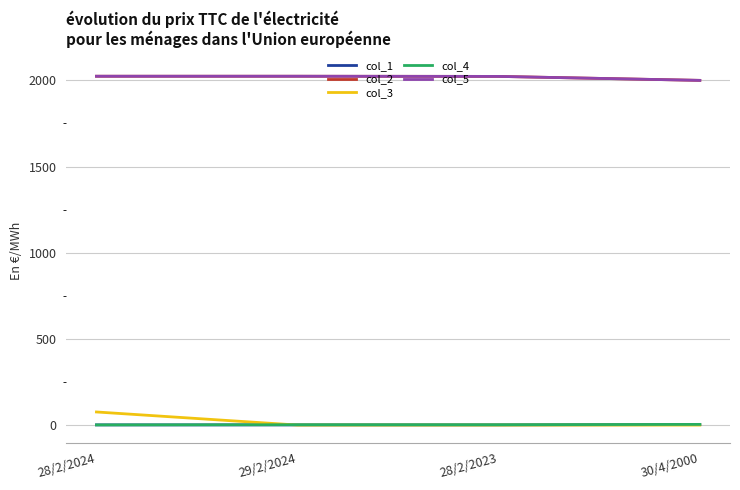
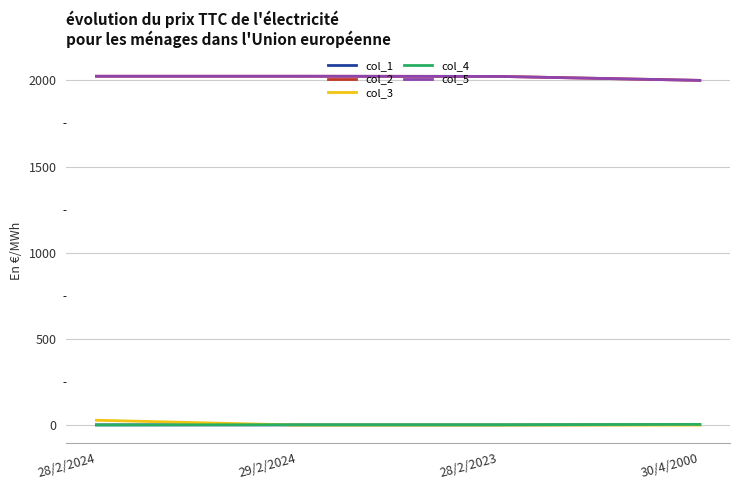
col_3, 28/2/2024: 80 -> 30
